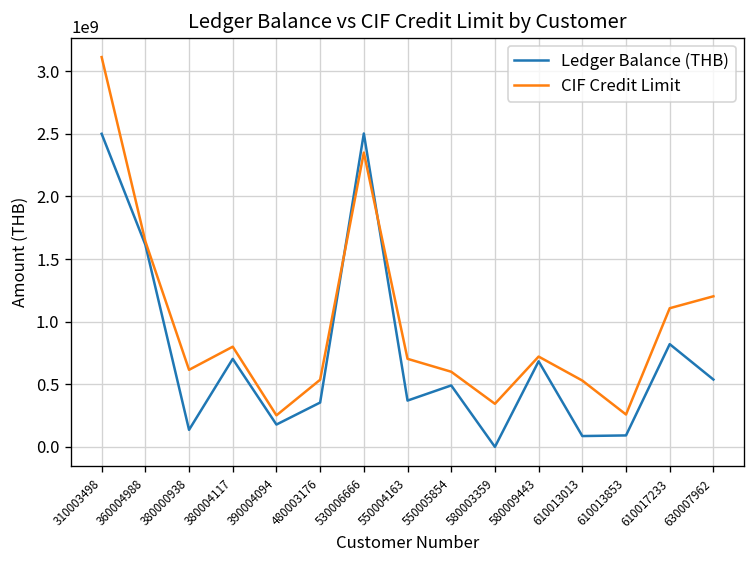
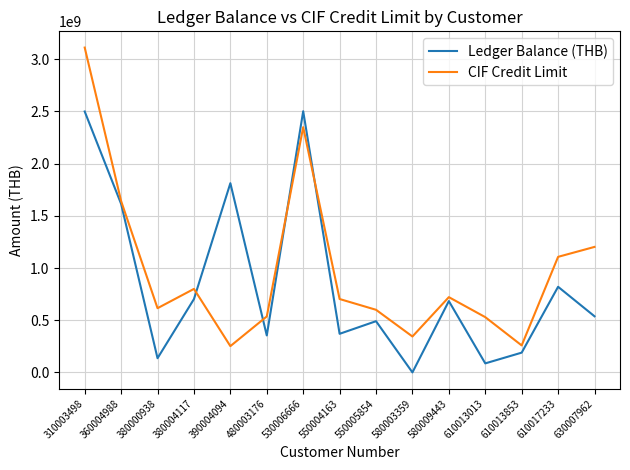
Ledger Balance (THB), 390004094: 180000000 -> 1810000000
Ledger Balance (THB), 610013853: 90000000 -> 190000000
